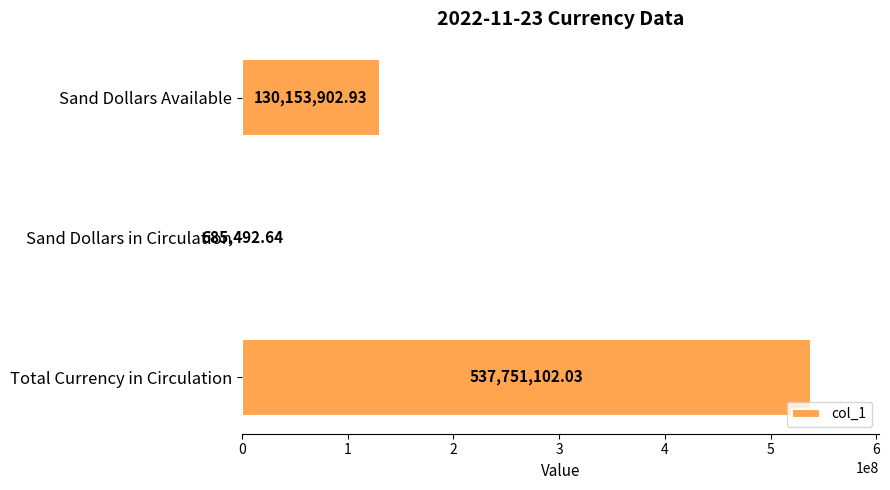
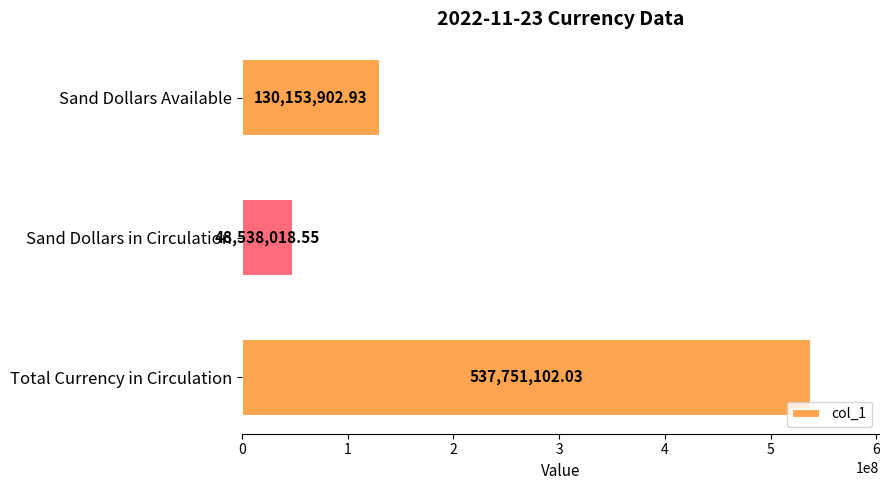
Sand Dollars in Circulation: 685,492.64 -> 48,538,018.55
